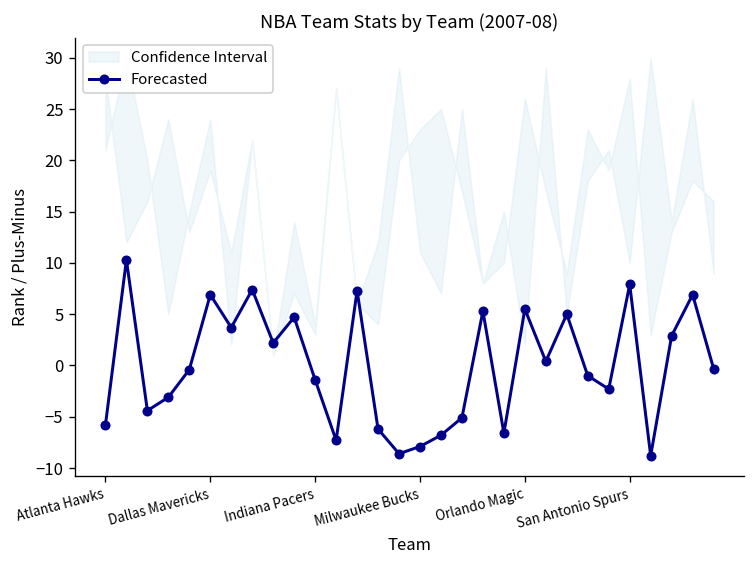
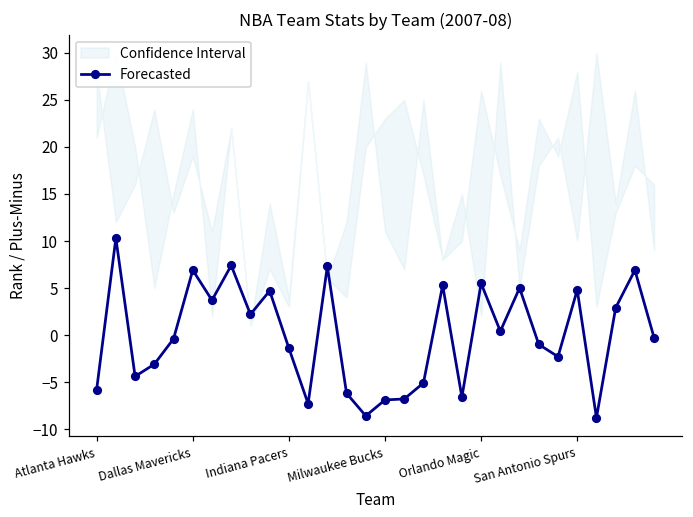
Forecasted, Milwaukee Bucks: -8 -> -7
Forecasted, San Antonio Spurs: 8 -> 5
